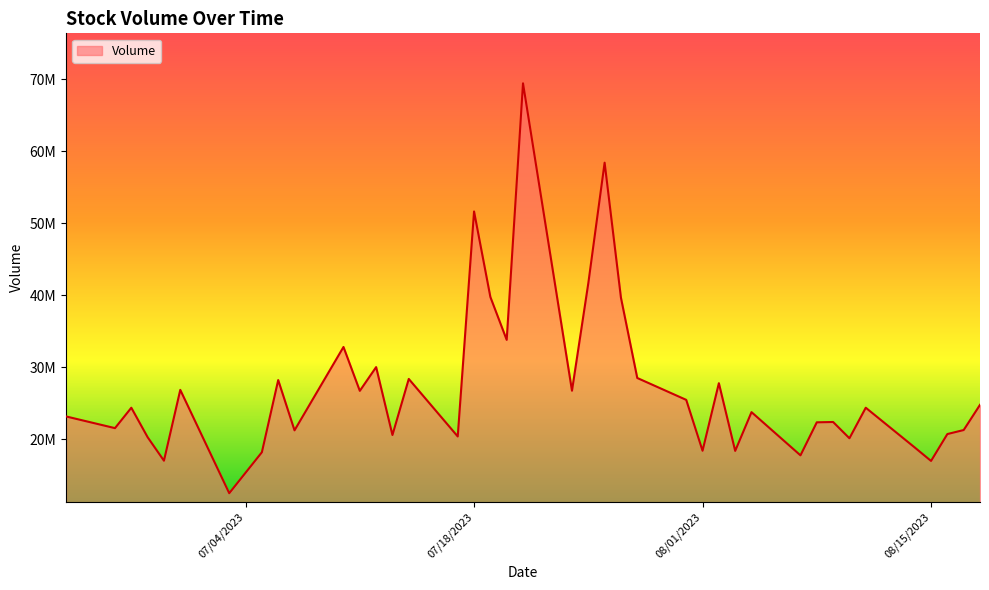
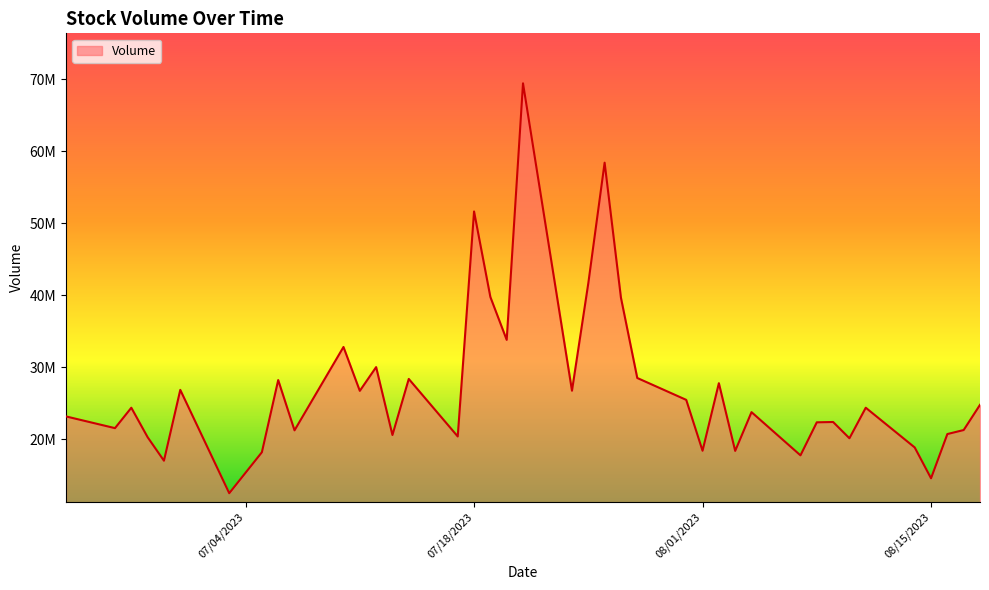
08/15/2023: 17000000 -> 15000000
